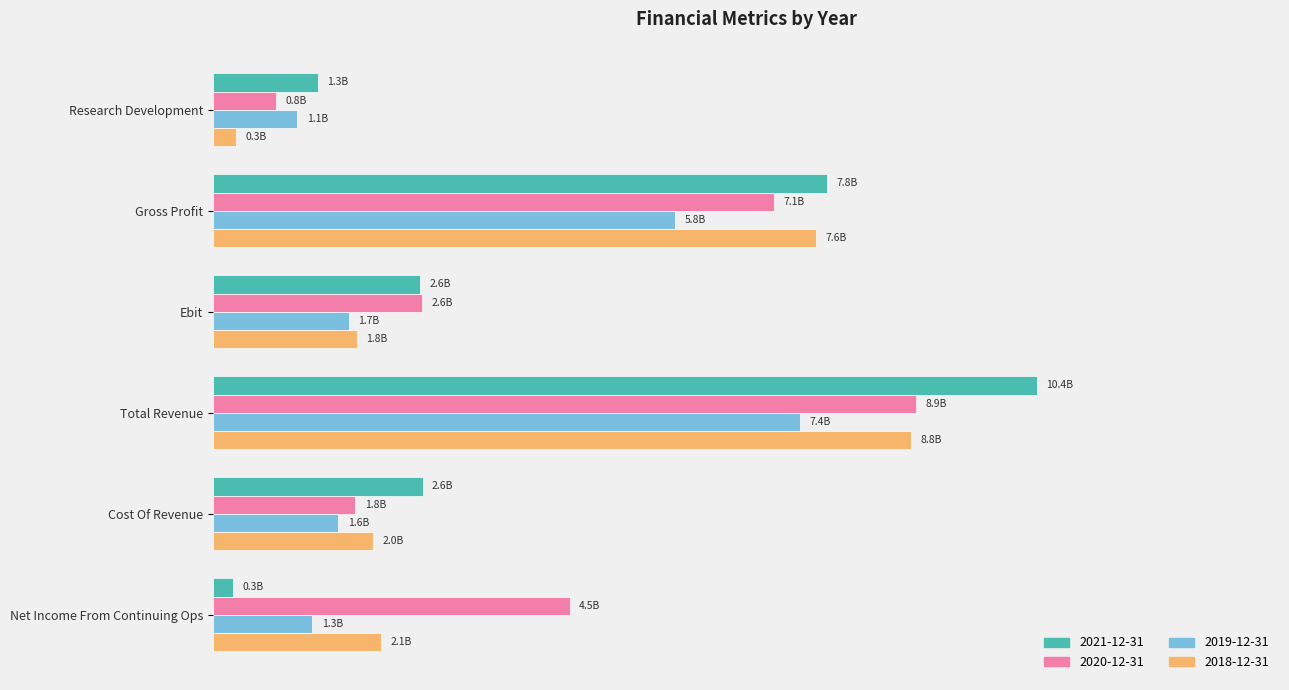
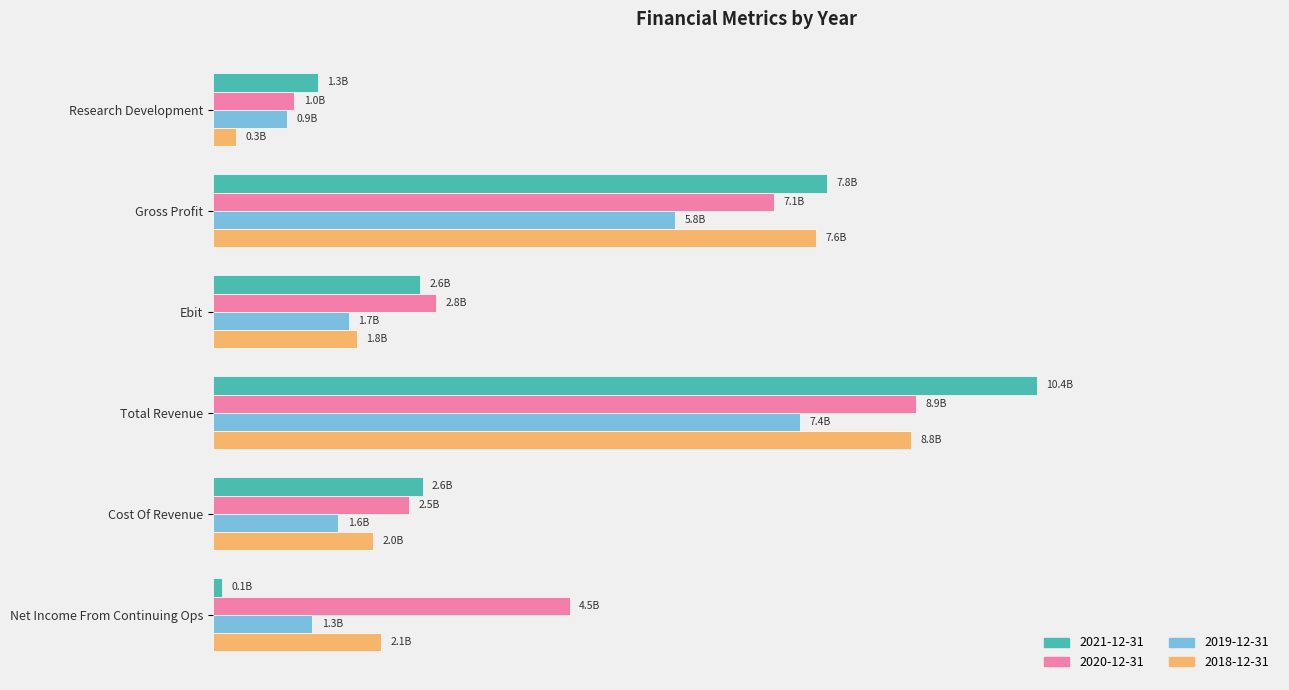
2020-12-31, Research Development: 0.8B -> 1.0B
2019-12-31, Research Development: 1.1B -> 0.9B
2020-12-31, Ebit: 2.6B -> 2.8B
2020-12-31, Cost Of Revenue: 1.8B -> 2.5B
2021-12-31, Net Income From Continuing Ops: 0.3B -> 0.1B
